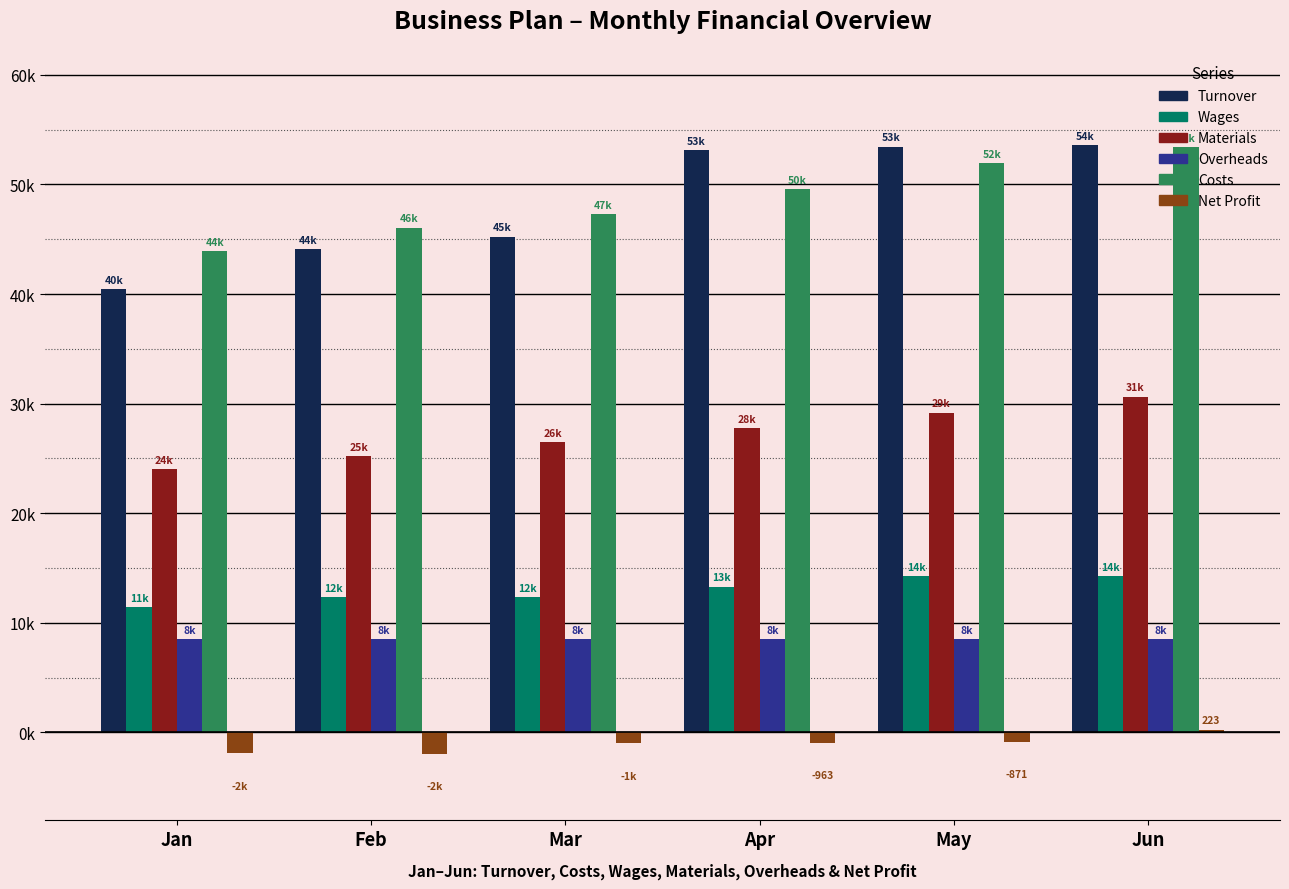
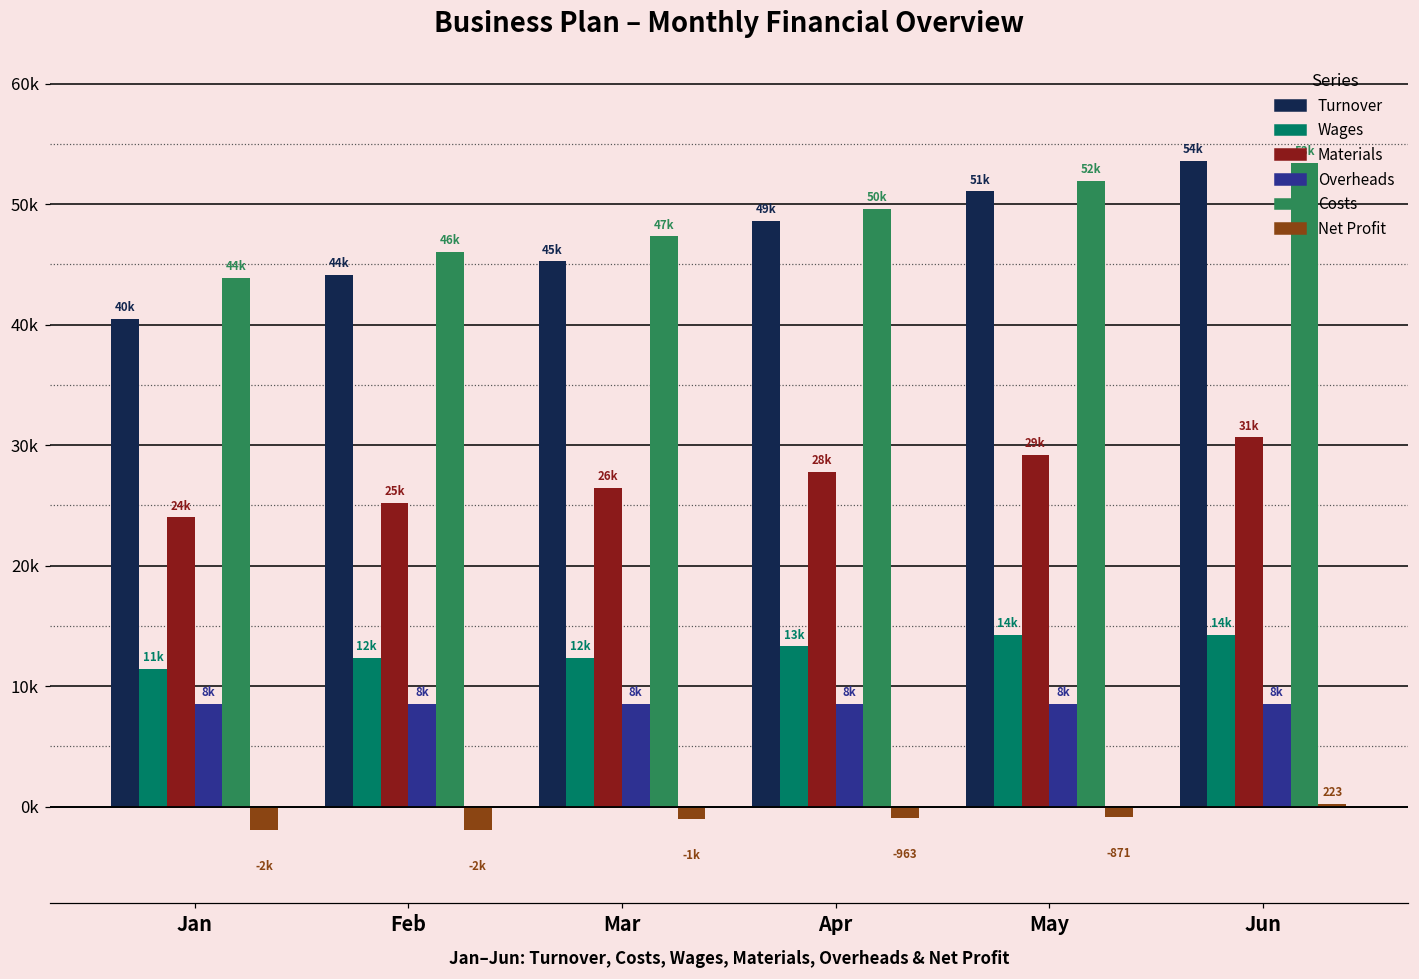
Turnover, Apr: 53k -> 49k
Turnover, May: 53k -> 51k
